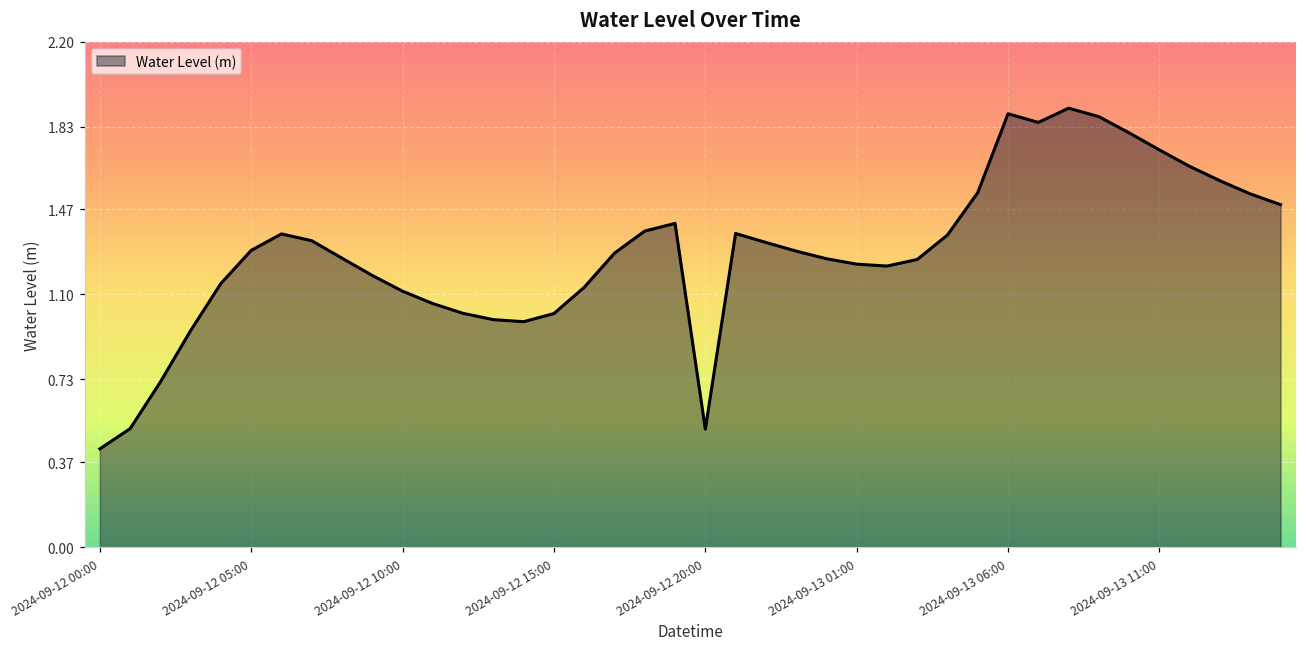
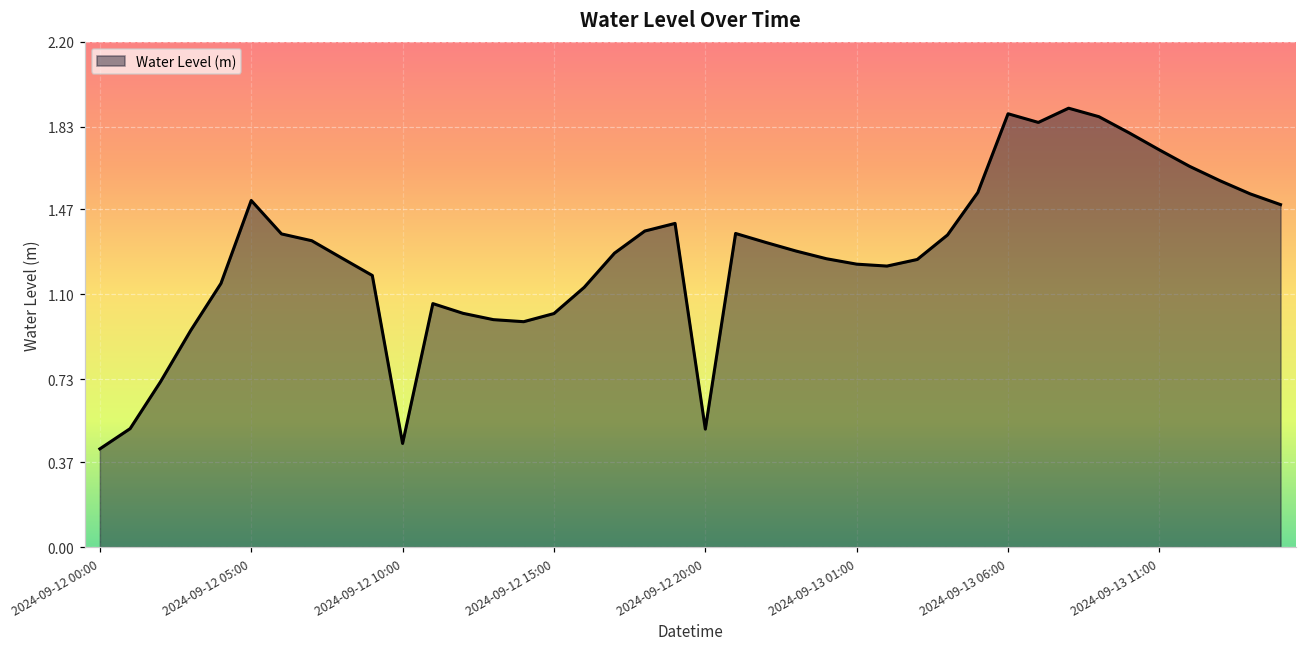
2024-09-12 05:00: 1.29 -> 1.51
2024-09-12 10:00: 1.11 -> 0.45
